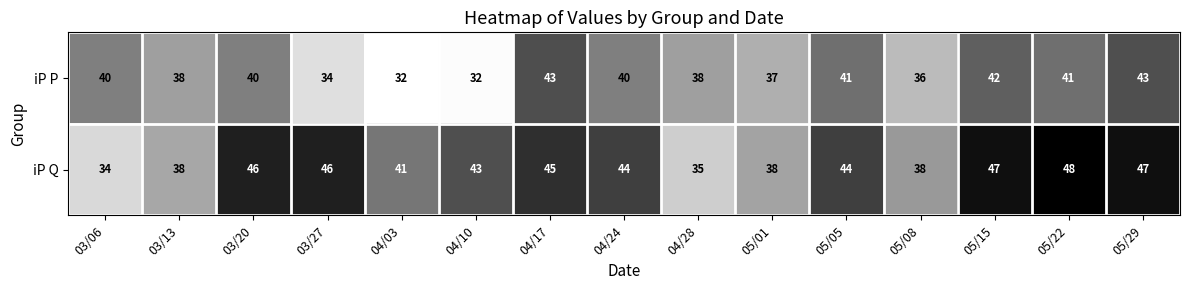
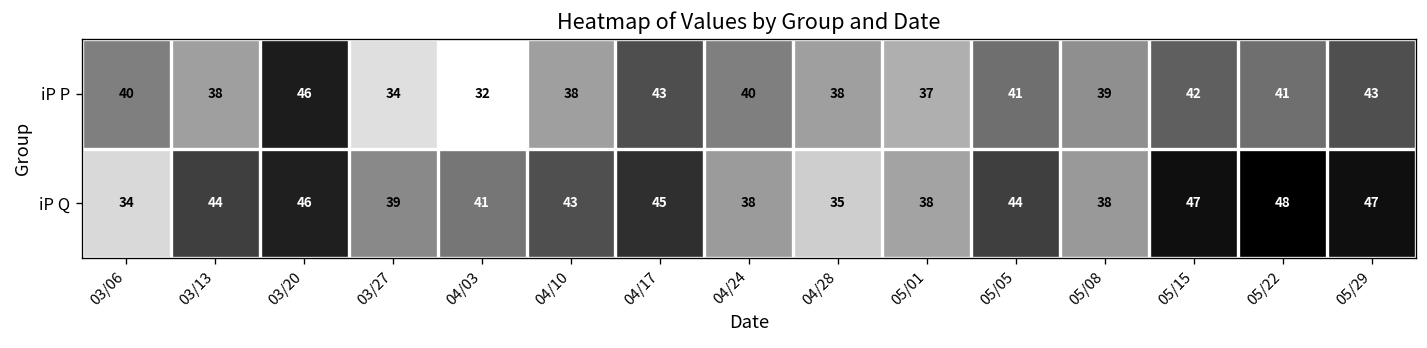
iP P, 03/20: 40 -> 46
iP P, 04/10: 32 -> 38
iP P, 05/08: 36 -> 39
iP Q, 03/13: 38 -> 44
iP Q, 03/27: 46 -> 39
iP Q, 04/24: 44 -> 38
